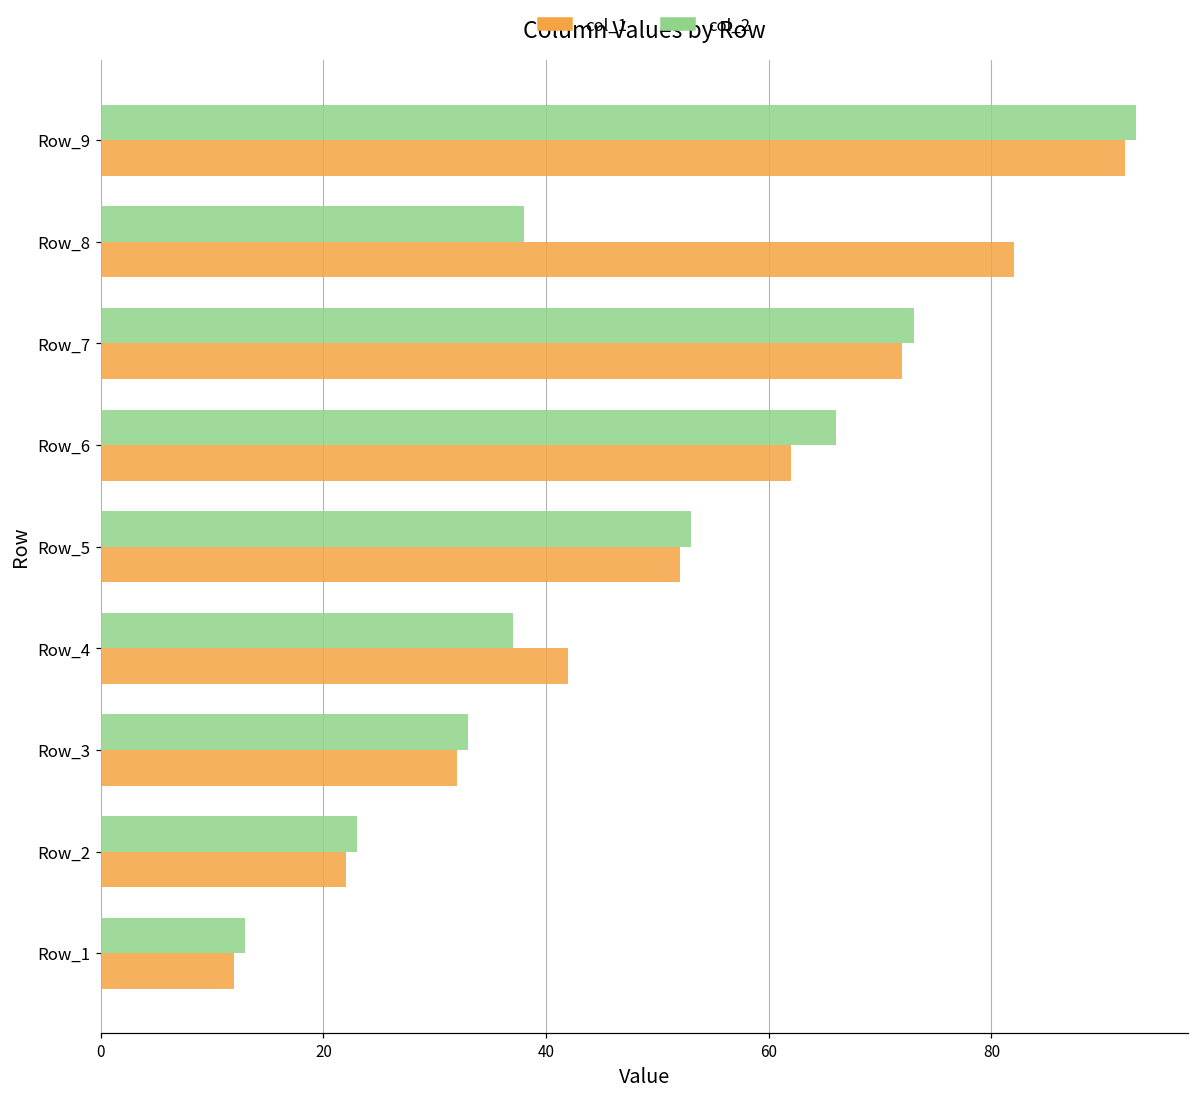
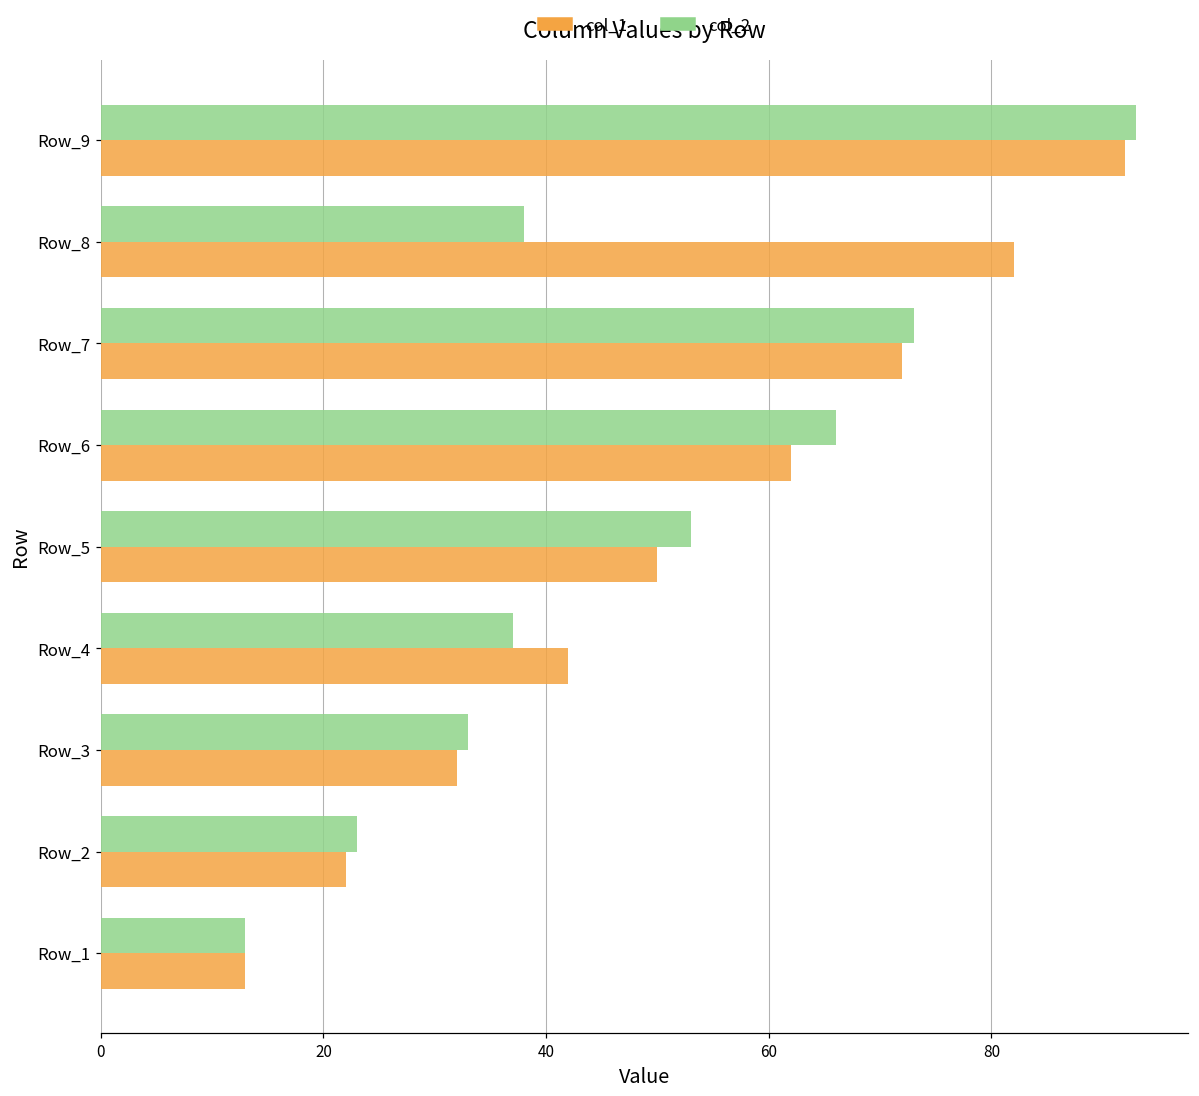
col_1, Row_5: 52 -> 50
col_1, Row_1: 12 -> 13
